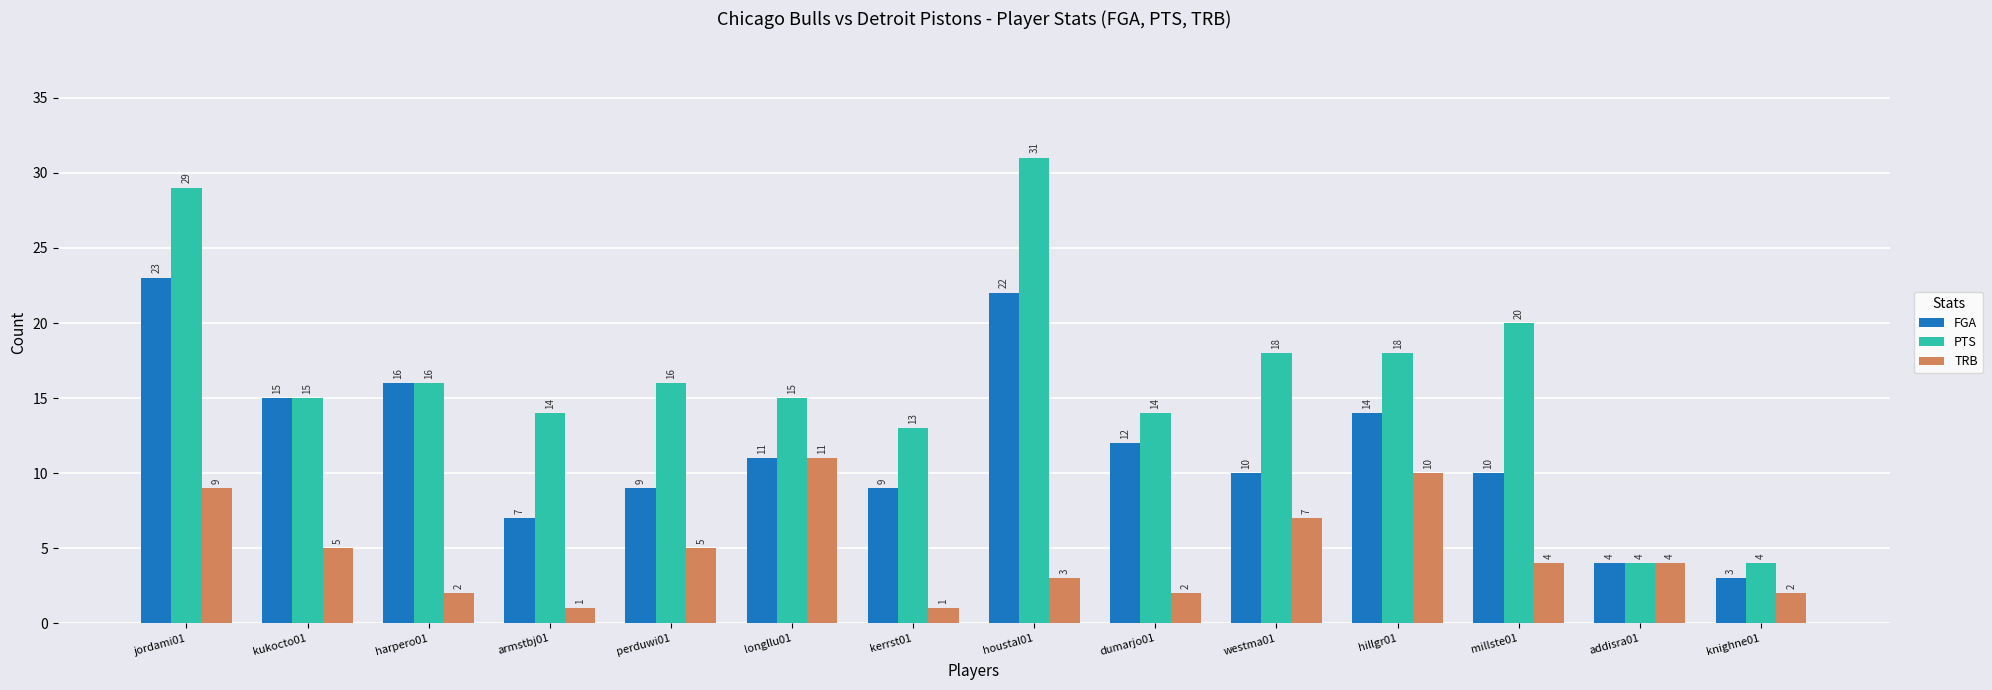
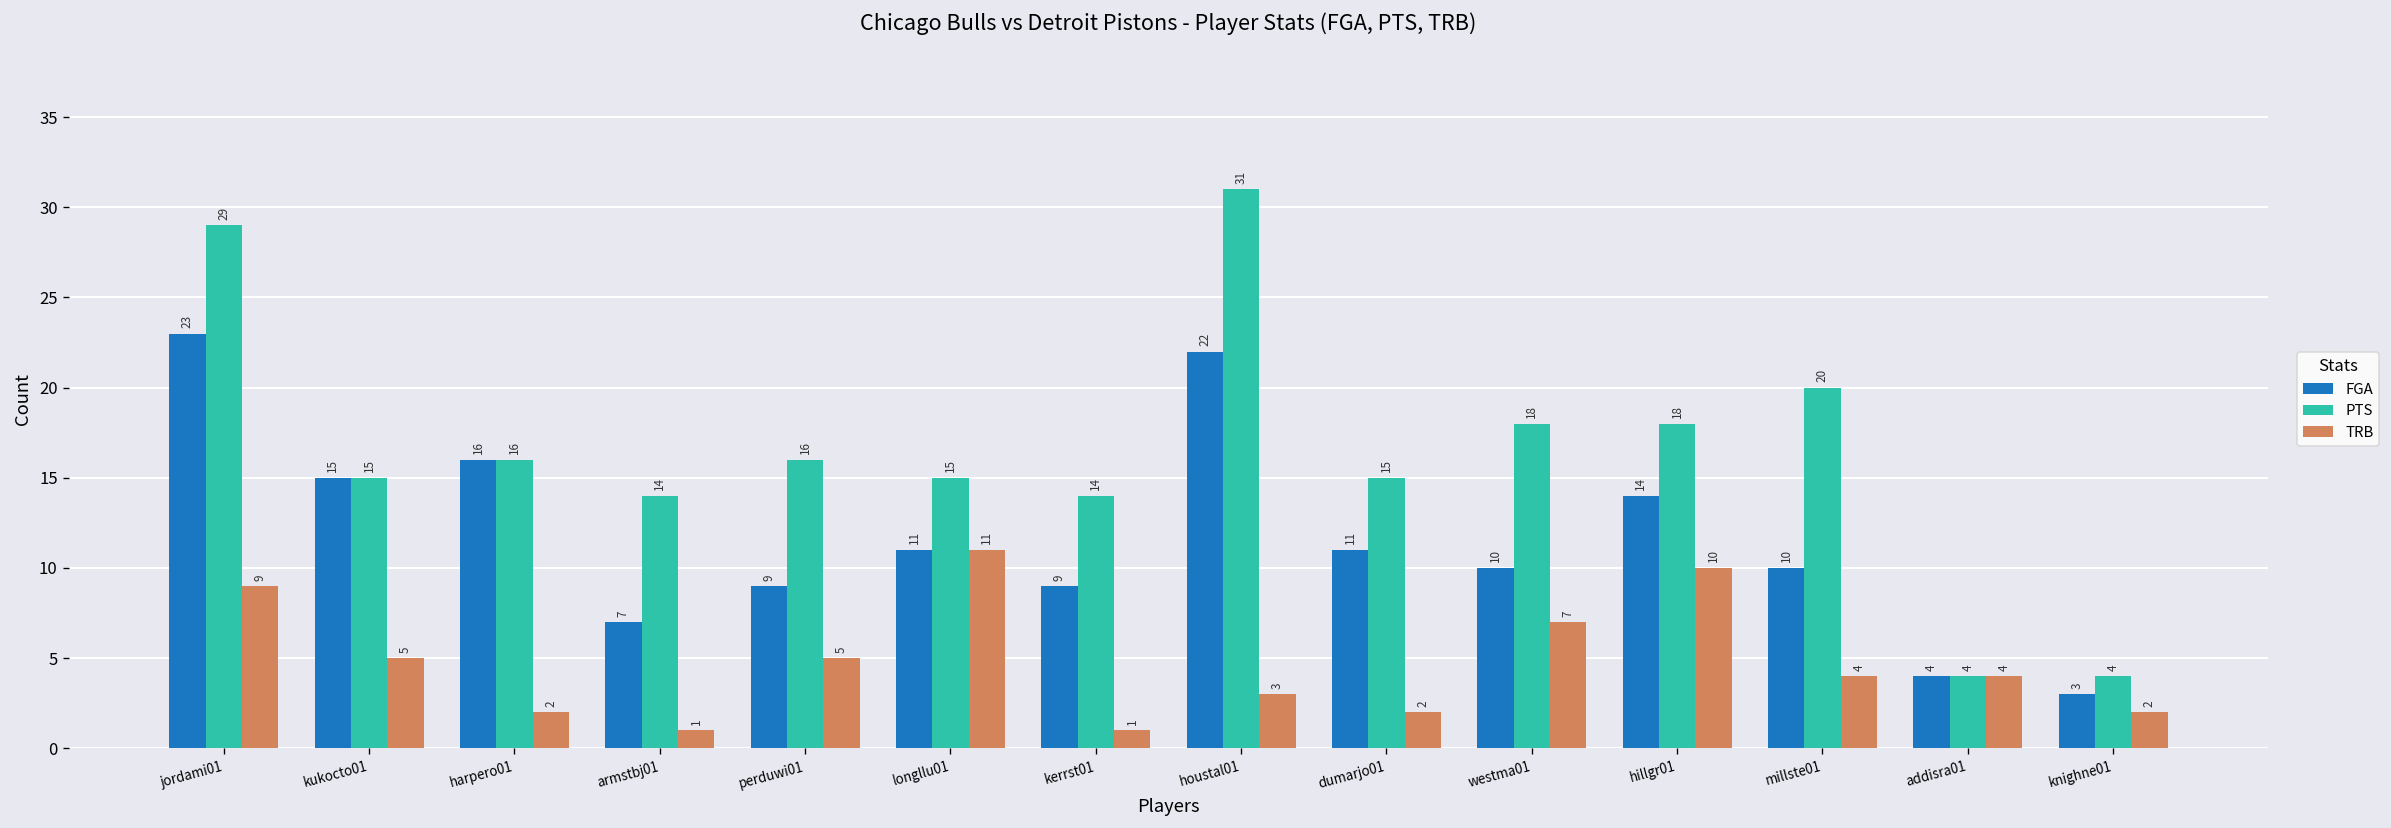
PTS, kerrst01: 13 -> 14
FGA, dumarjo01: 12 -> 11
PTS, dumarjo01: 14 -> 15
